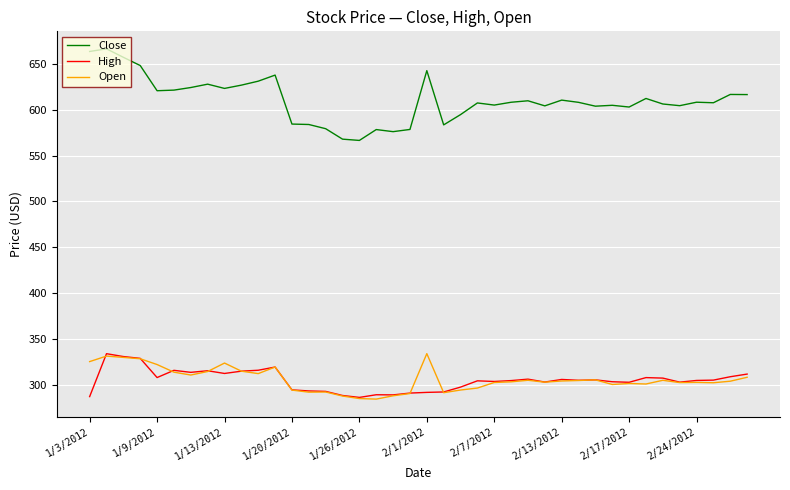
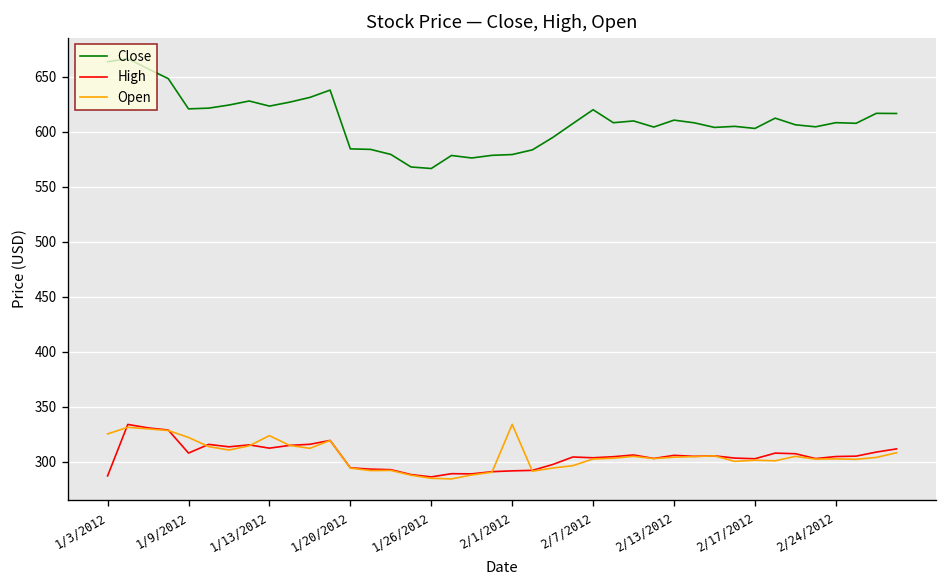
Close, 2/1/2012: 640 -> 580
Close, 2/7/2012: 610 -> 620
